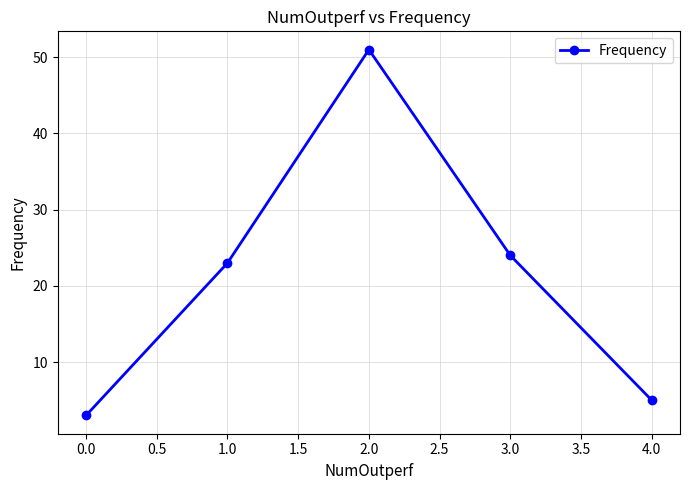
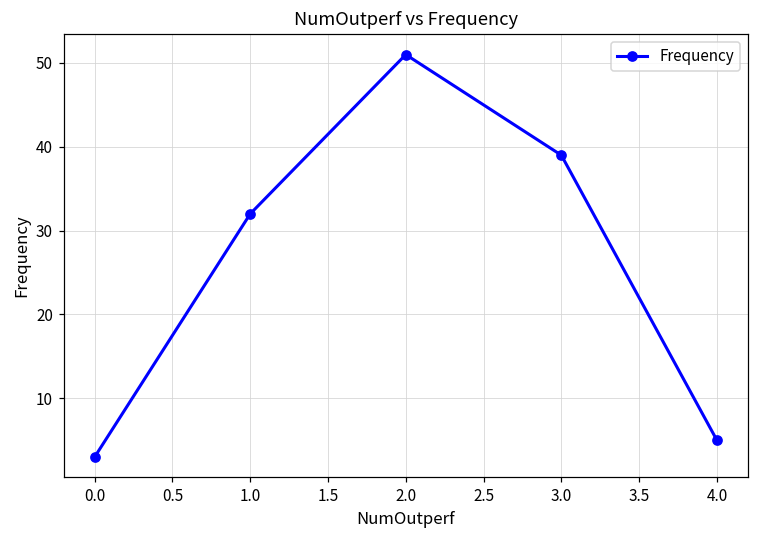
1.0: 23 -> 32
3.0: 24 -> 39
